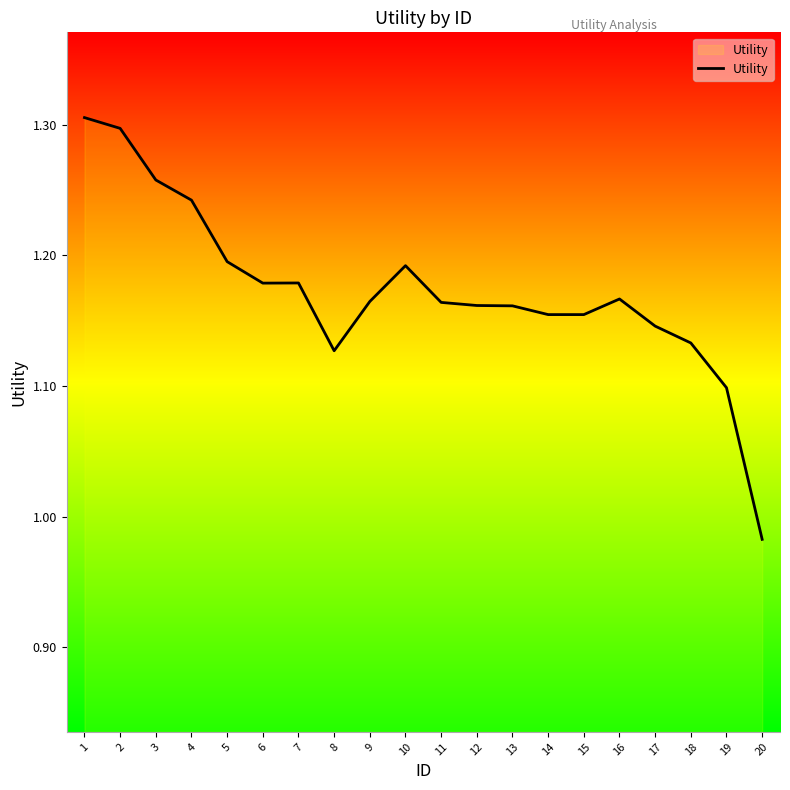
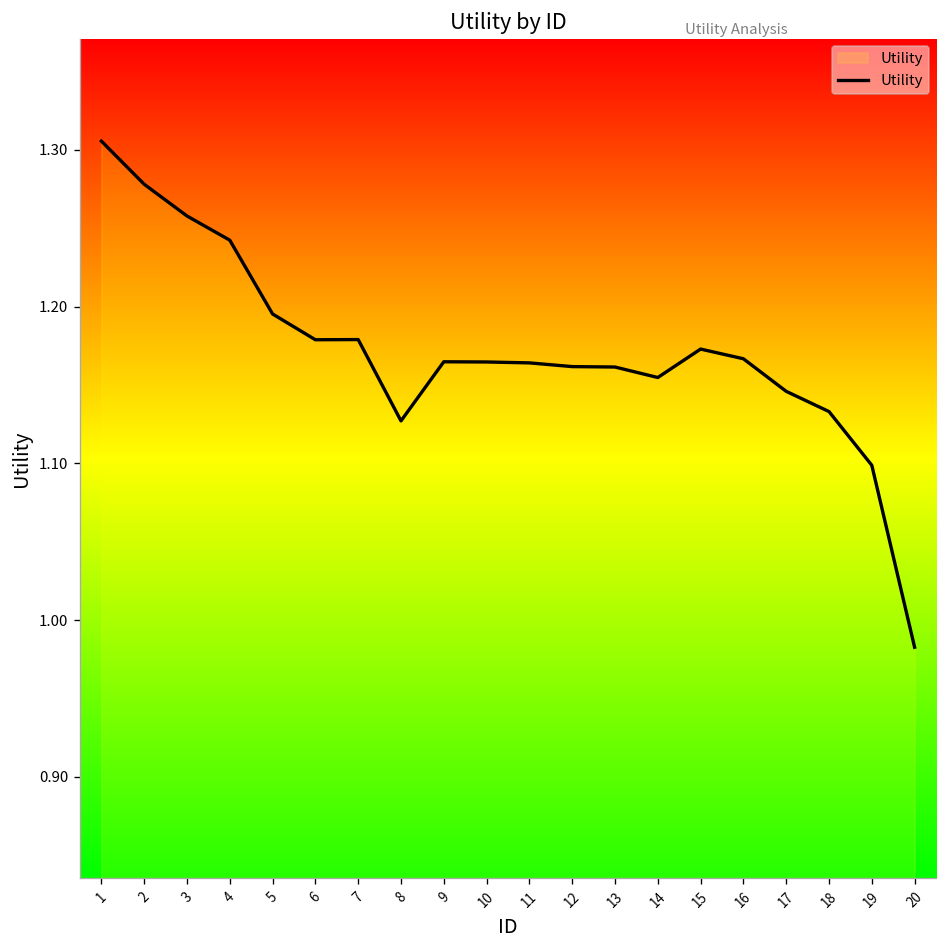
2: 1.297 -> 1.278
10: 1.192 -> 1.165
15: 1.155 -> 1.173
